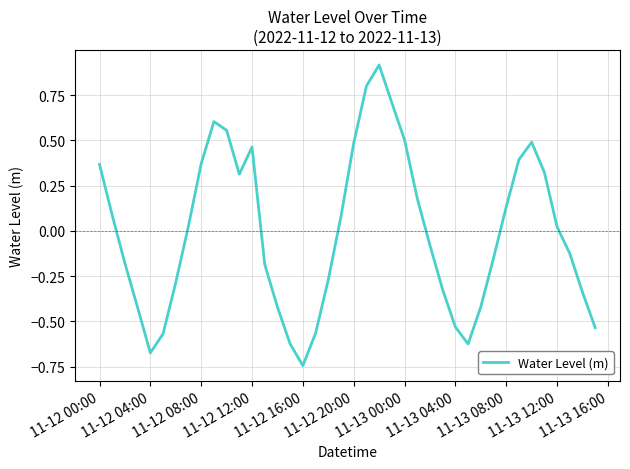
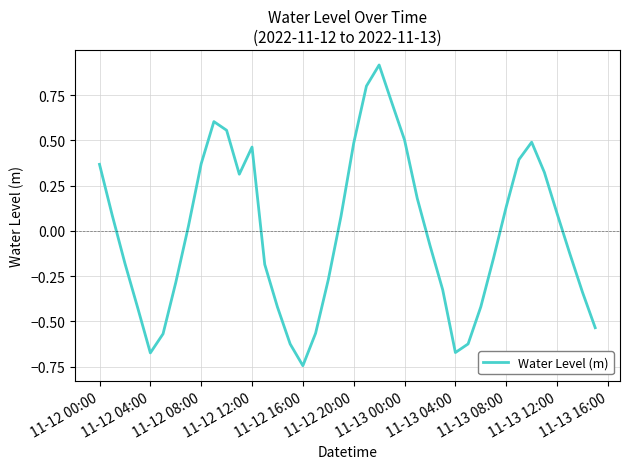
11-13 04:00: -0.53 -> -0.67
11-13 12:00: 0.02 -> 0.10
